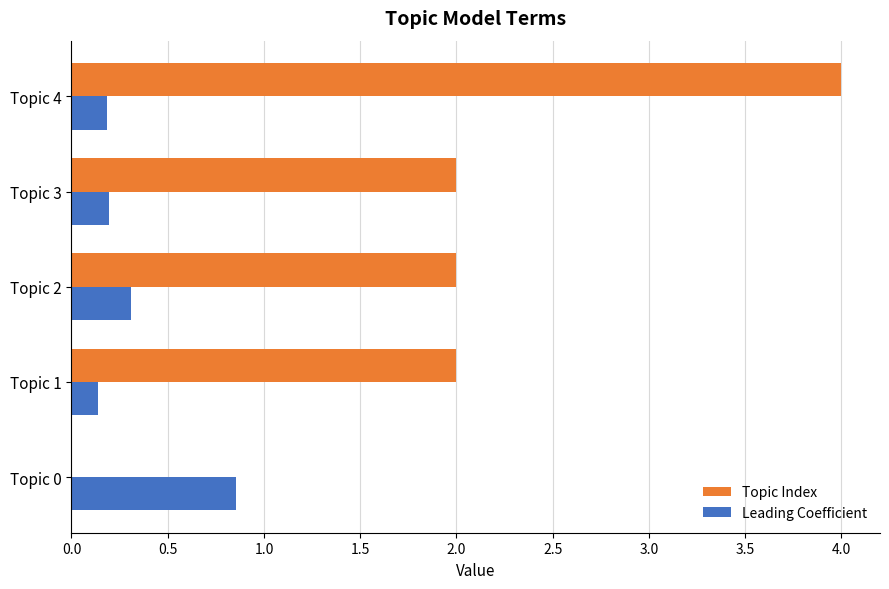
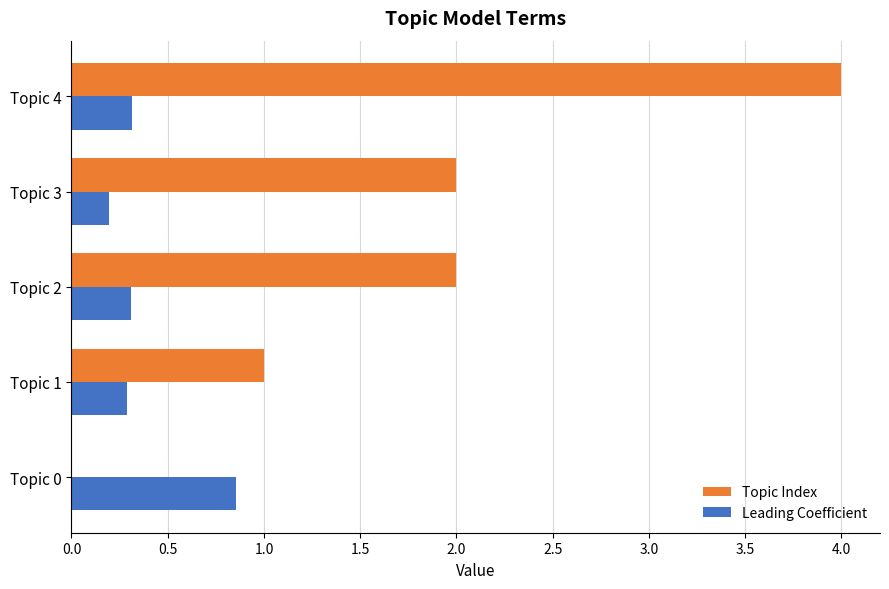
Leading Coefficient, Topic 4: 0.19 -> 0.32
Topic Index, Topic 1: 2 -> 1
Leading Coefficient, Topic 1: 0.14 -> 0.29
